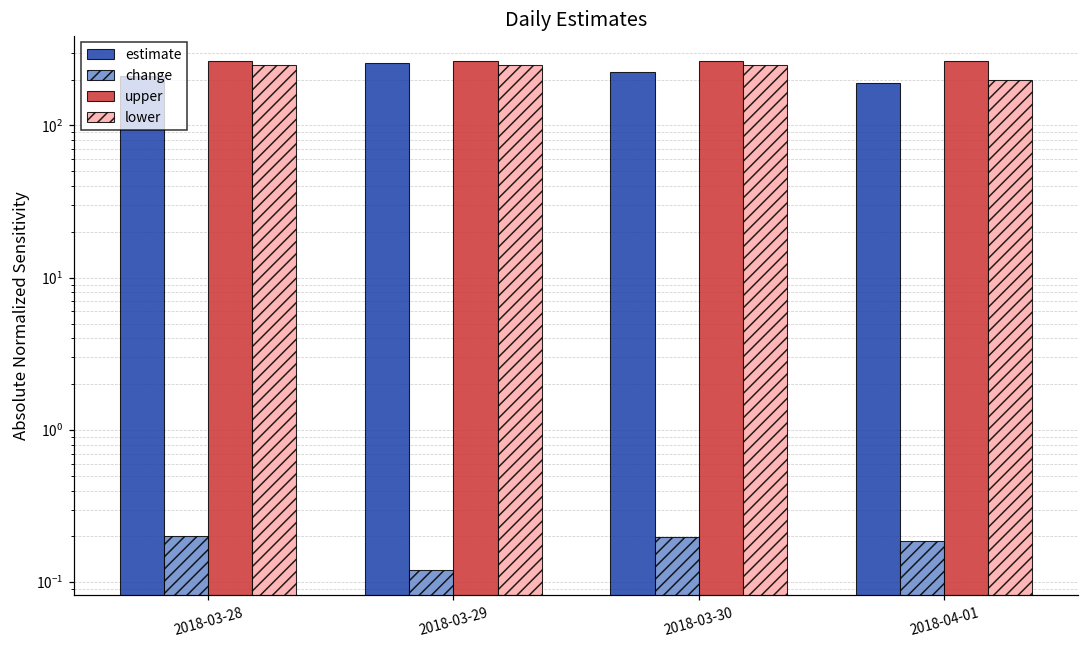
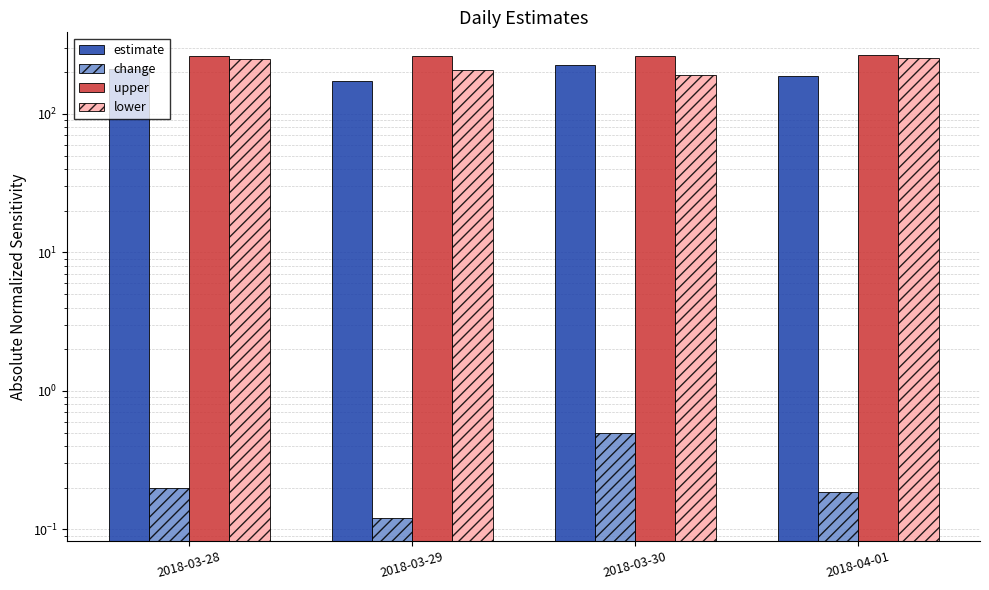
estimate, 2018-03-29: 260 -> 170
lower, 2018-03-29: 250 -> 210
change, 2018-03-30: 0.20 -> 0.49
lower, 2018-03-30: 250 -> 190
lower, 2018-04-01: 200 -> 250
